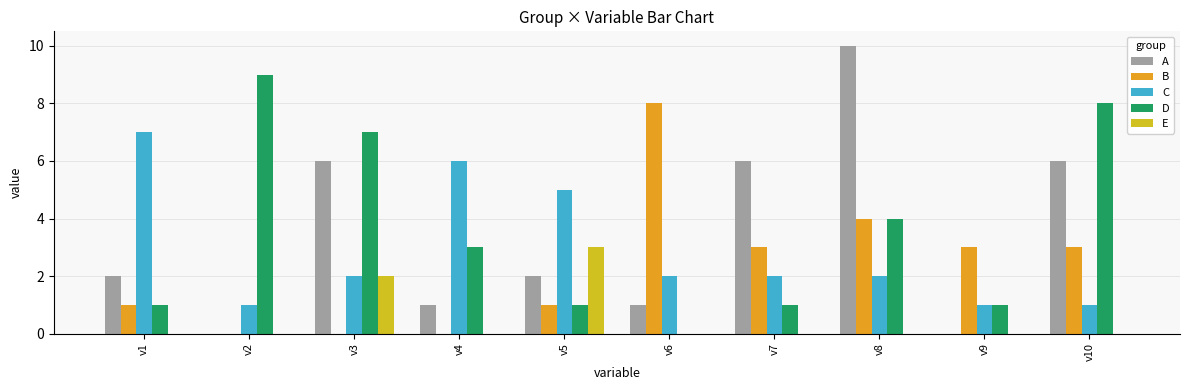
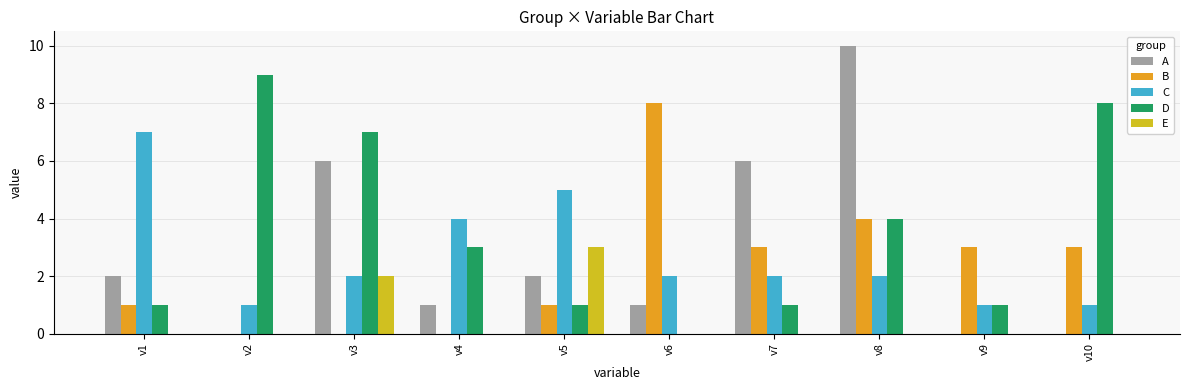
C, v4: 6 -> 4
A, v10: 6 -> 0
